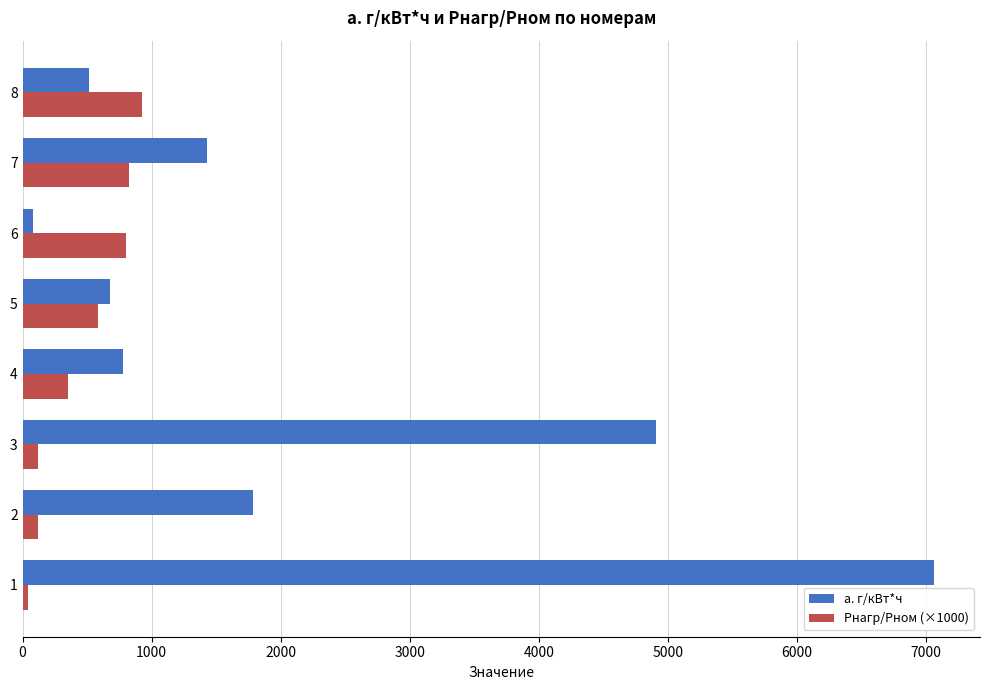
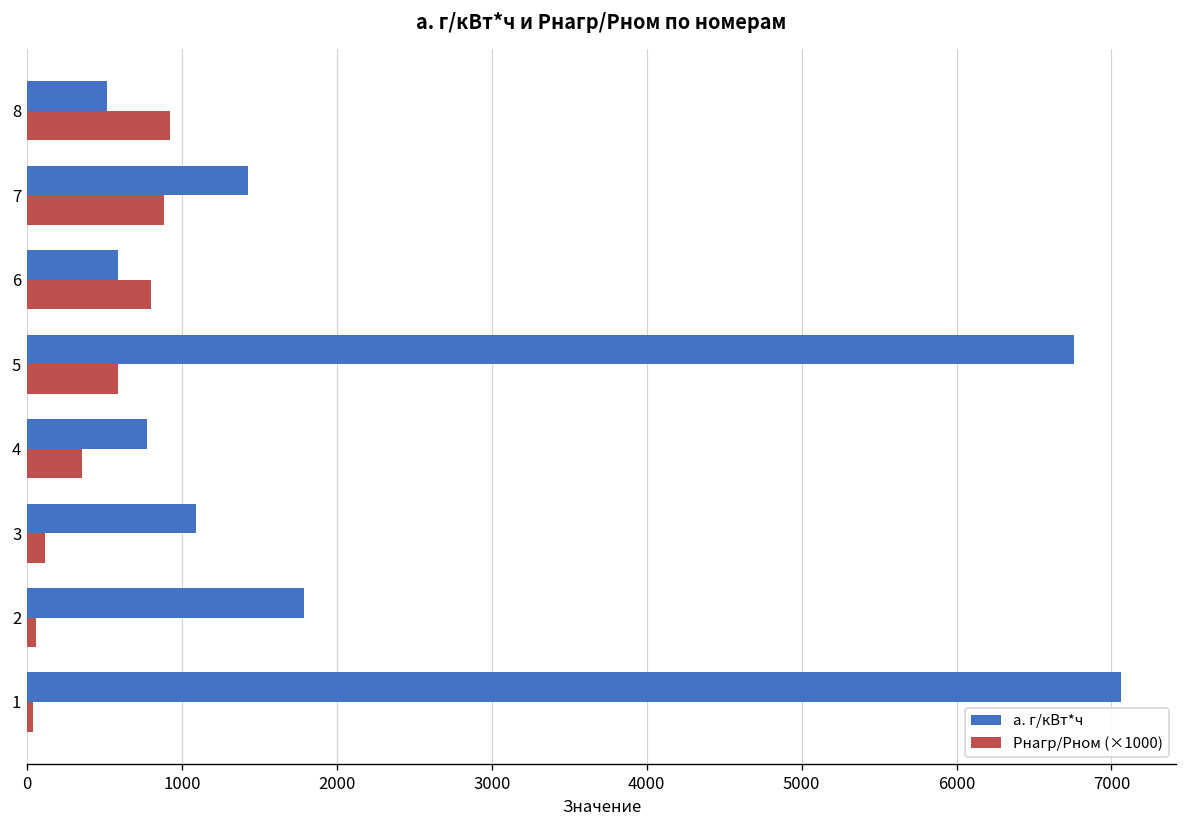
Pнагр/Pном (×1000), 7: 820 -> 890
a. г/кВт*ч, 6: 80 -> 580
a. г/кВт*ч, 5: 680 -> 6760
a. г/кВт*ч, 3: 4910 -> 1090
Pнагр/Pном (×1000), 2: 120 -> 50
